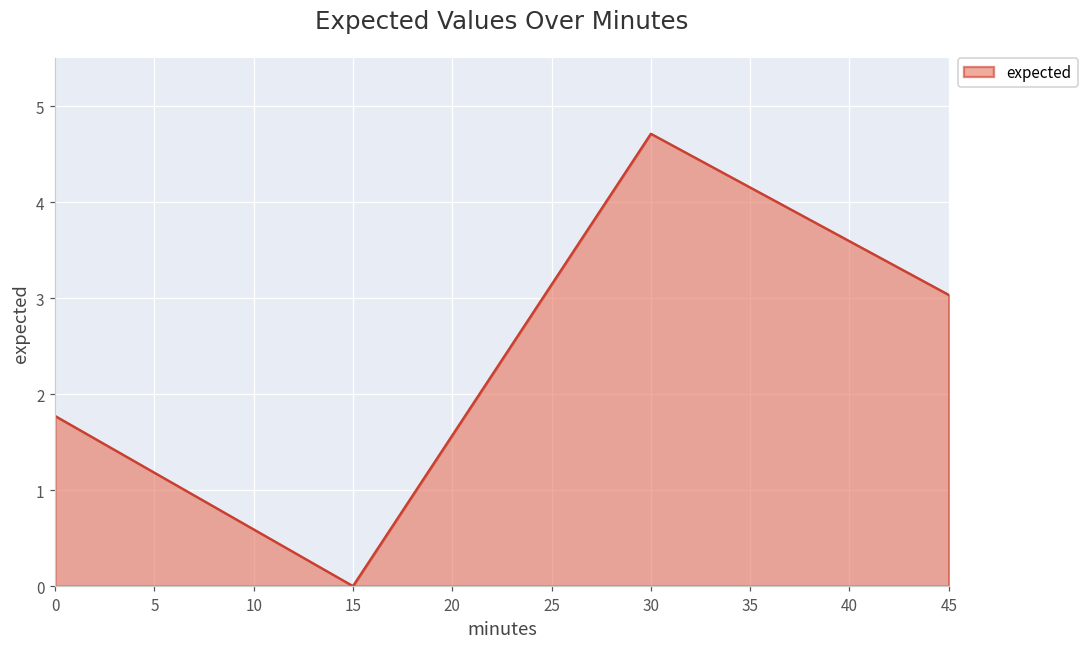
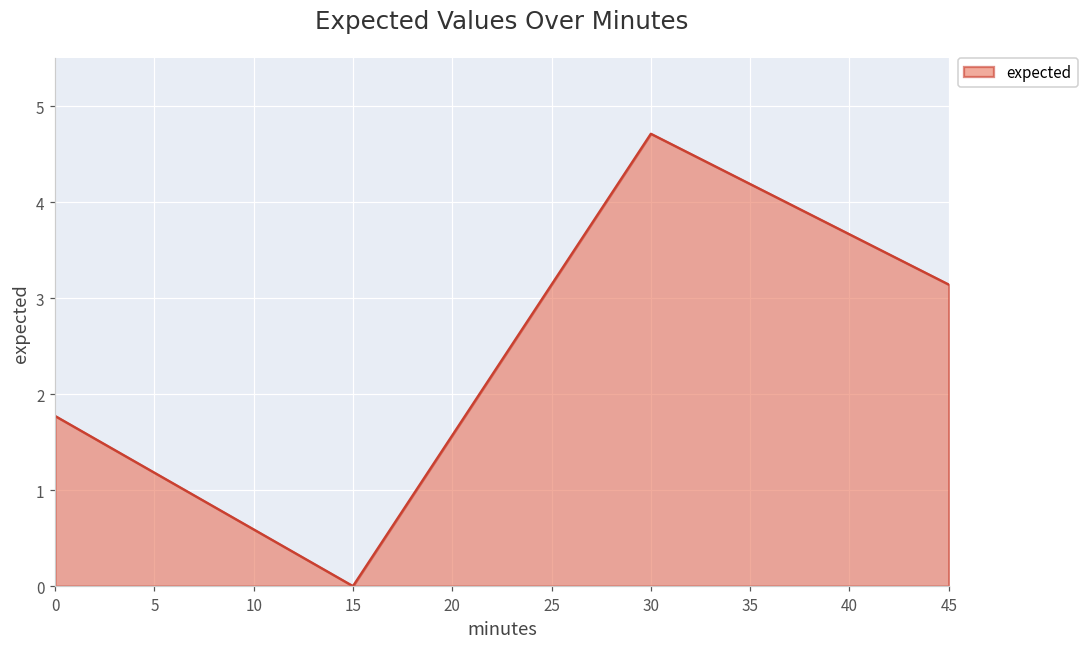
45: 3.0 -> 3.1
